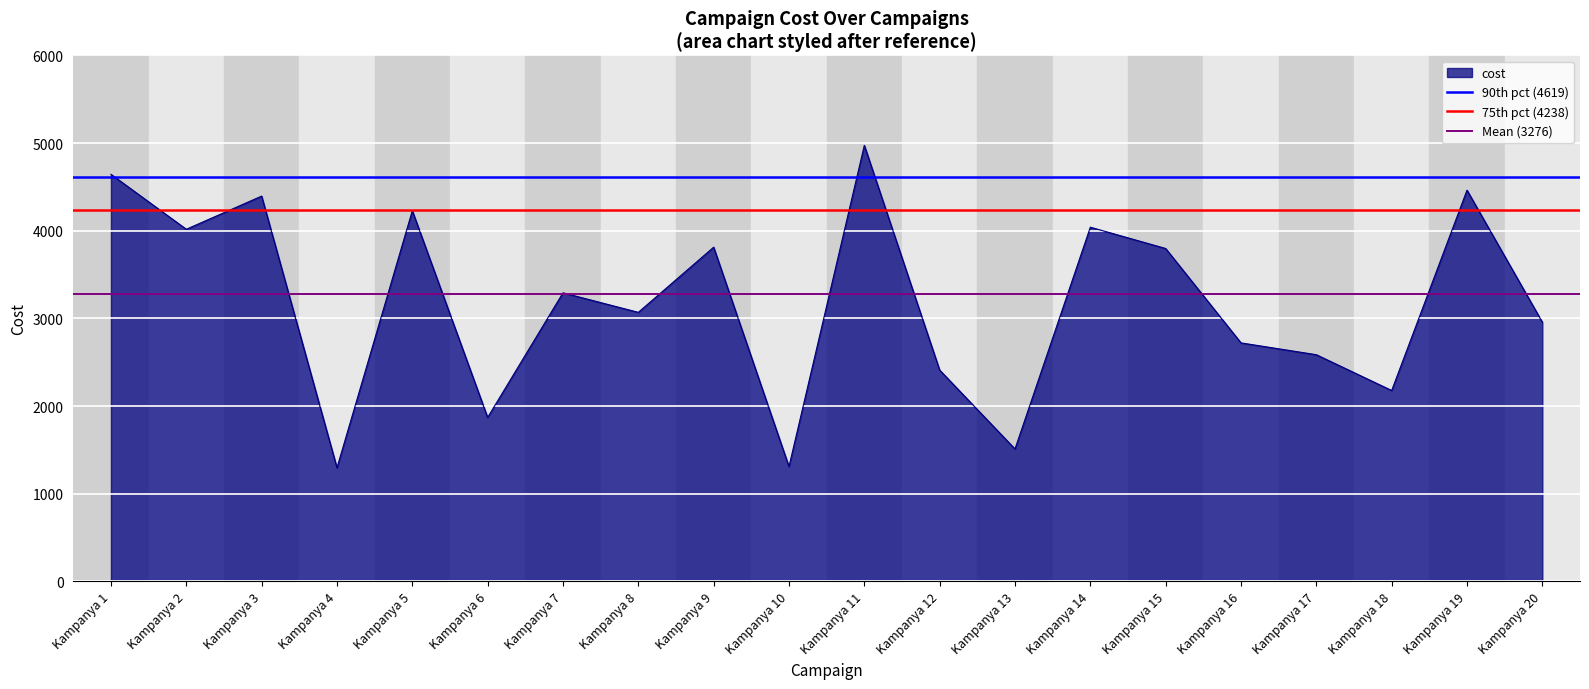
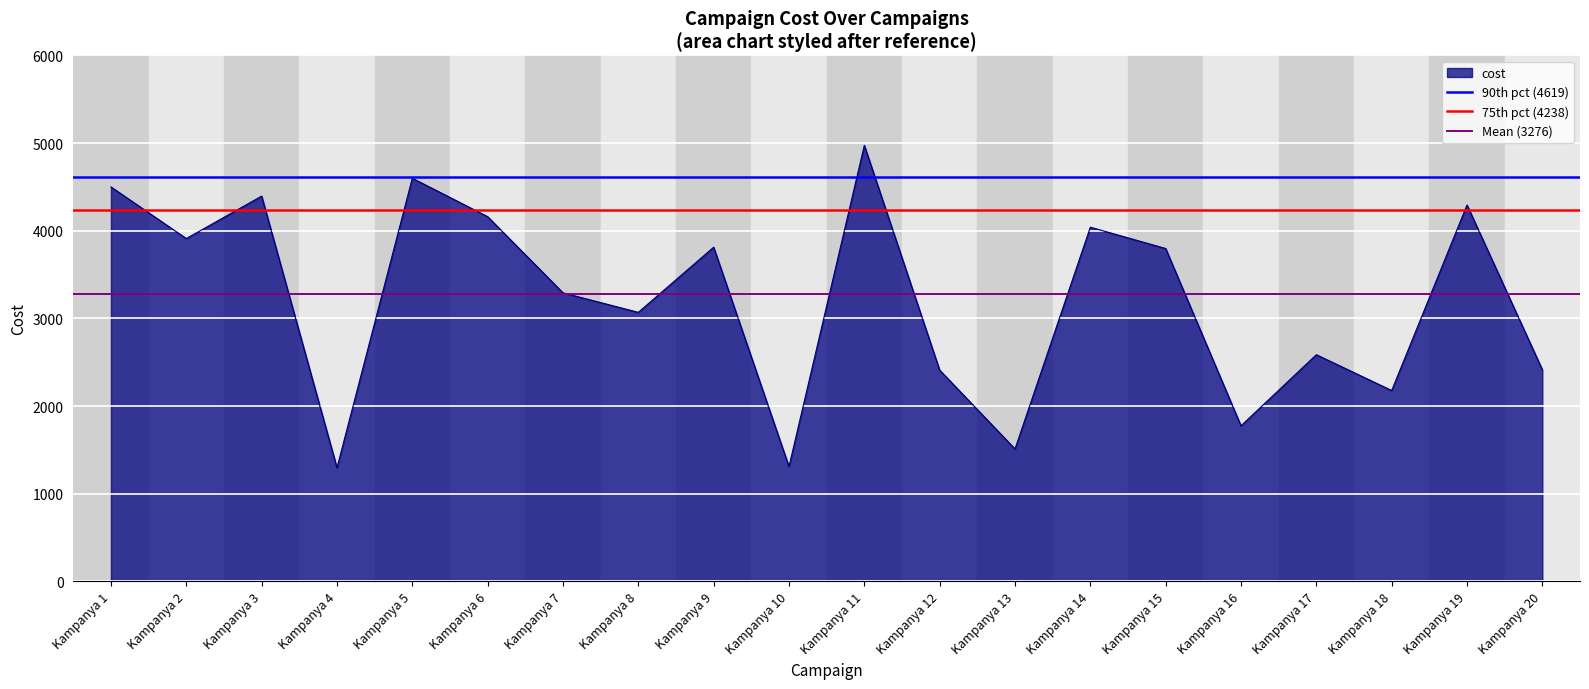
Kampanya 1: 4600 -> 4500
Kampanya 2: 4000 -> 3900
Kampanya 5: 4200 -> 4600
Kampanya 6: 1900 -> 4200
Kampanya 16: 2700 -> 1800
Kampanya 19: 4500 -> 4300
Kampanya 20: 3000 -> 2400
